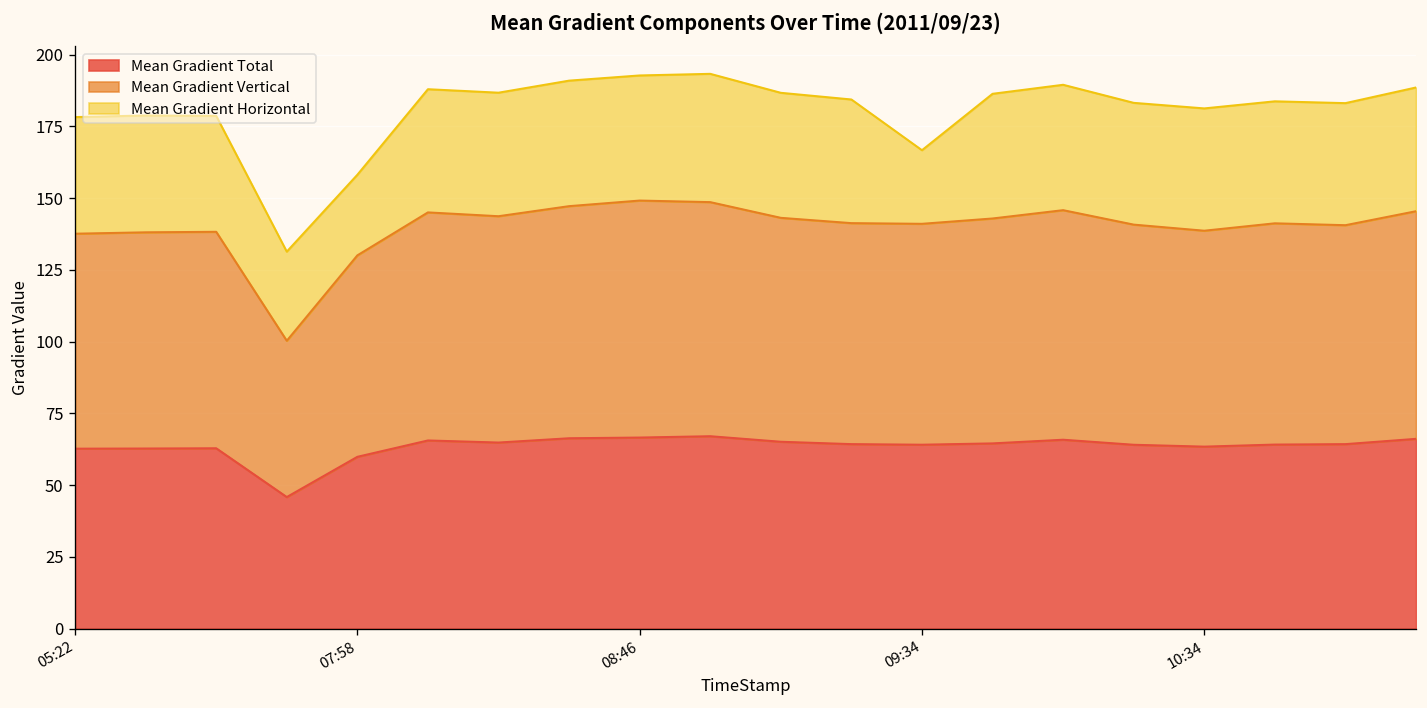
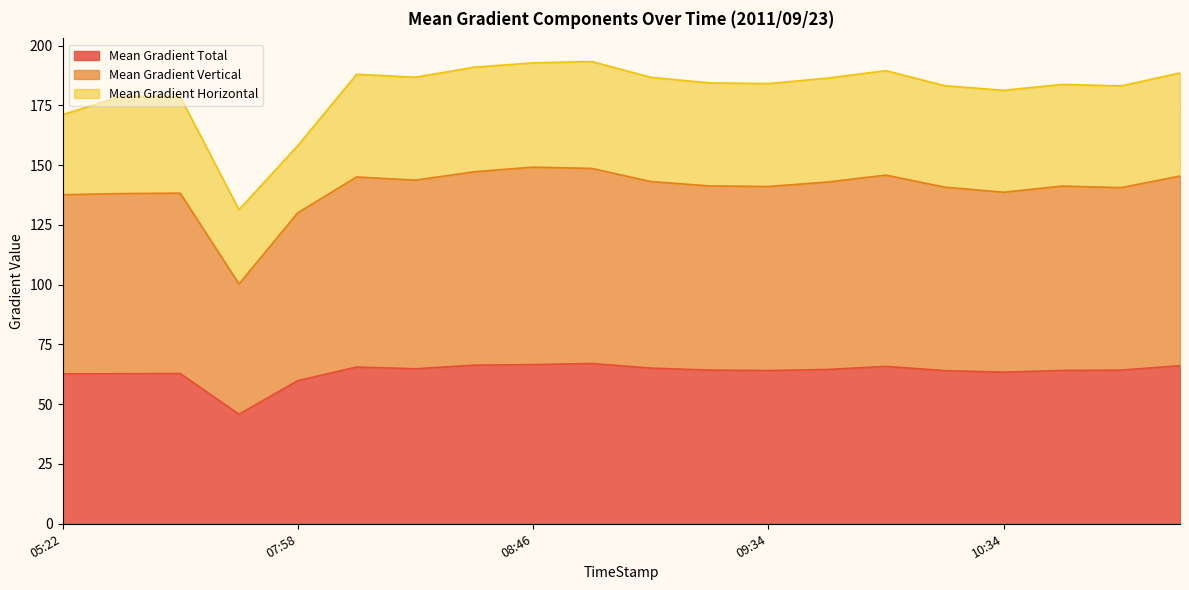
Mean Gradient Horizontal, 05:22: 41 -> 33
Mean Gradient Horizontal, 09:34: 26 -> 43
